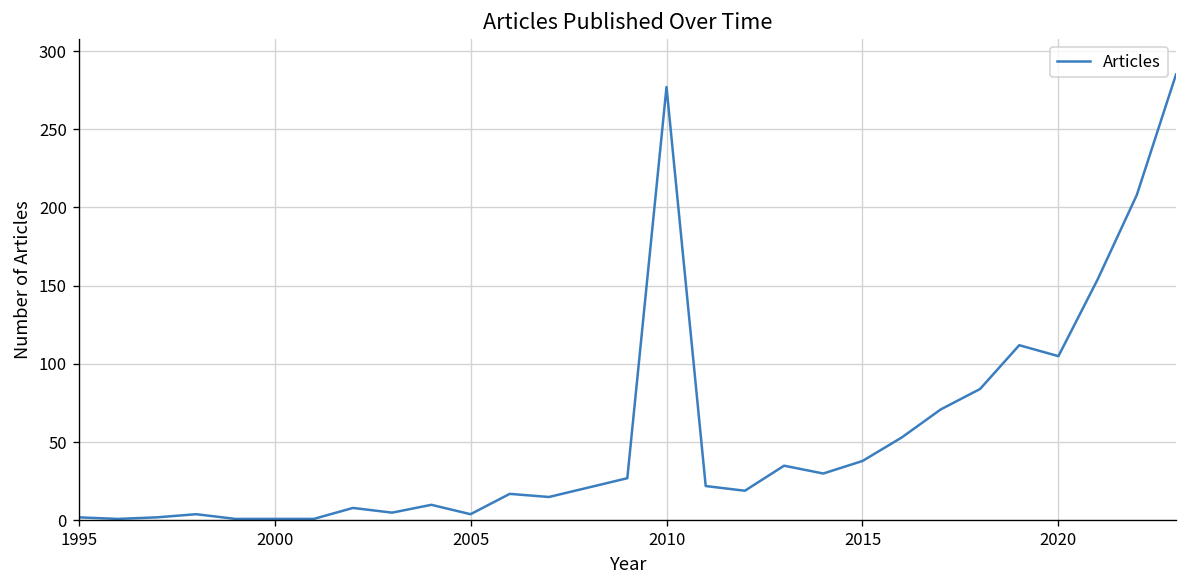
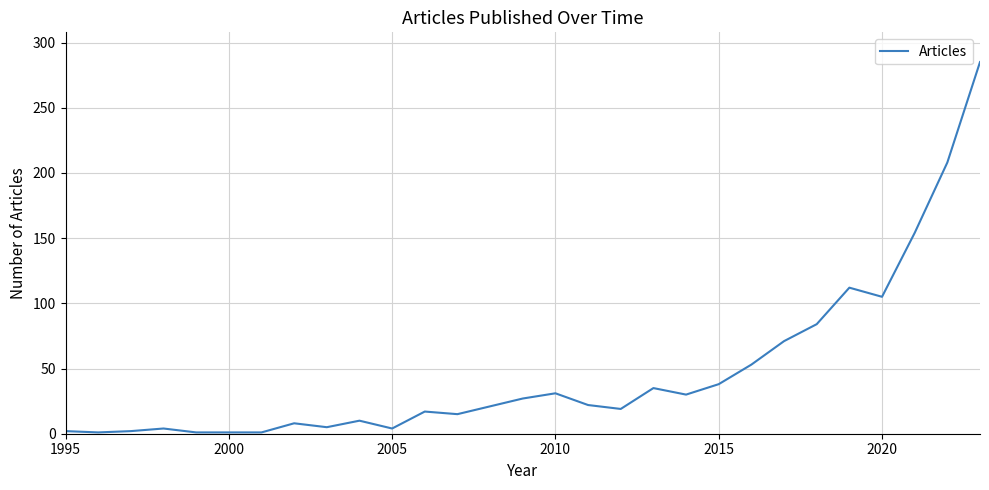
2010: 277 -> 31
